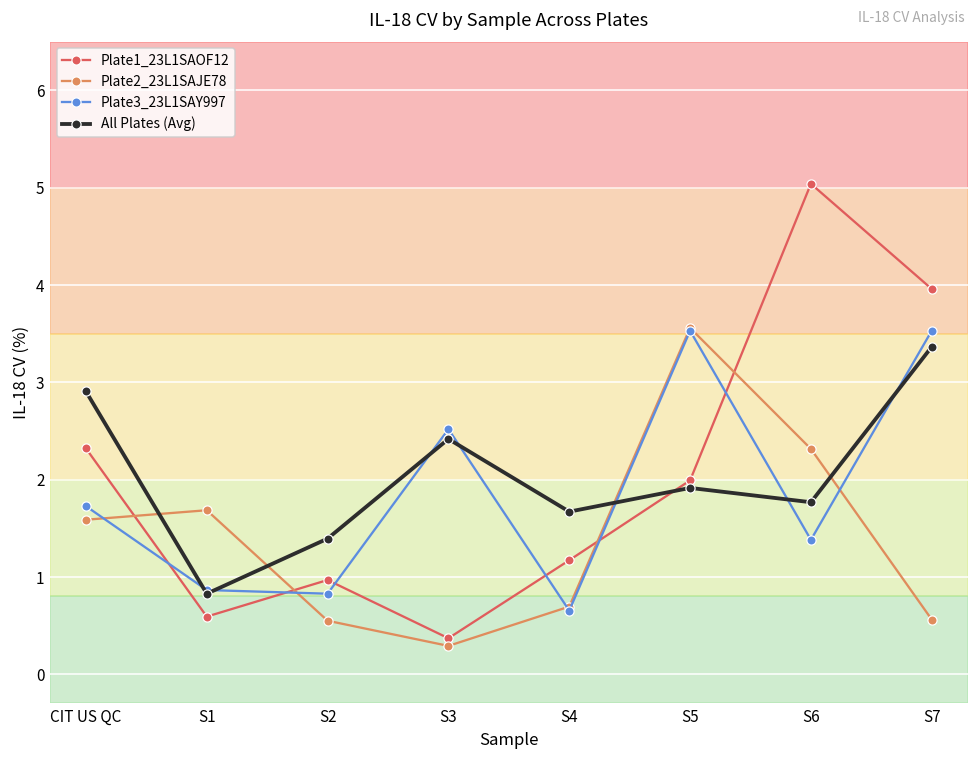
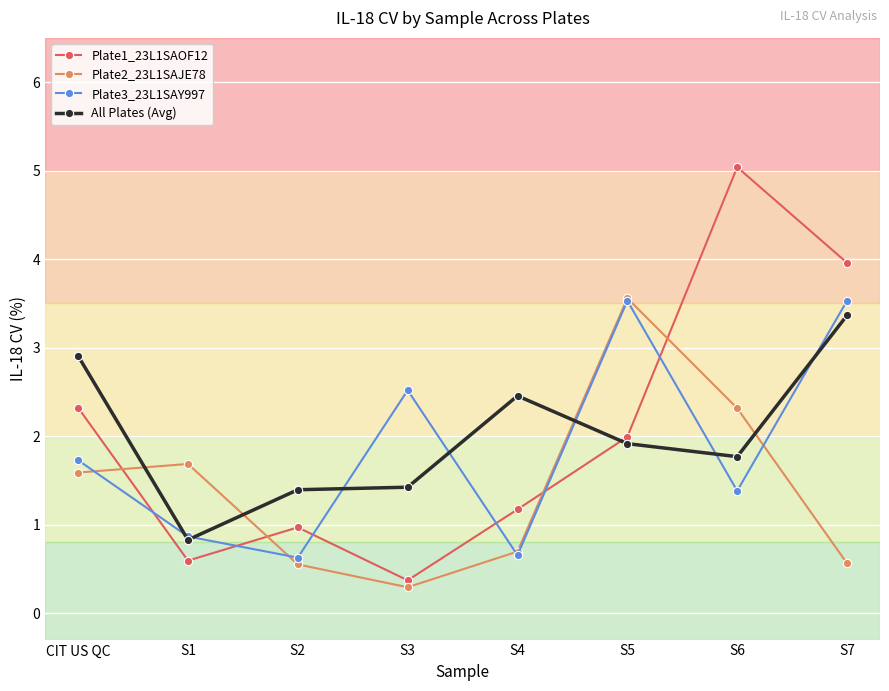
Plate3_23L1SAY997, S2: 0.8 -> 0.6
All Plates (Avg), S3: 2.4 -> 1.4
All Plates (Avg), S4: 1.7 -> 2.5
